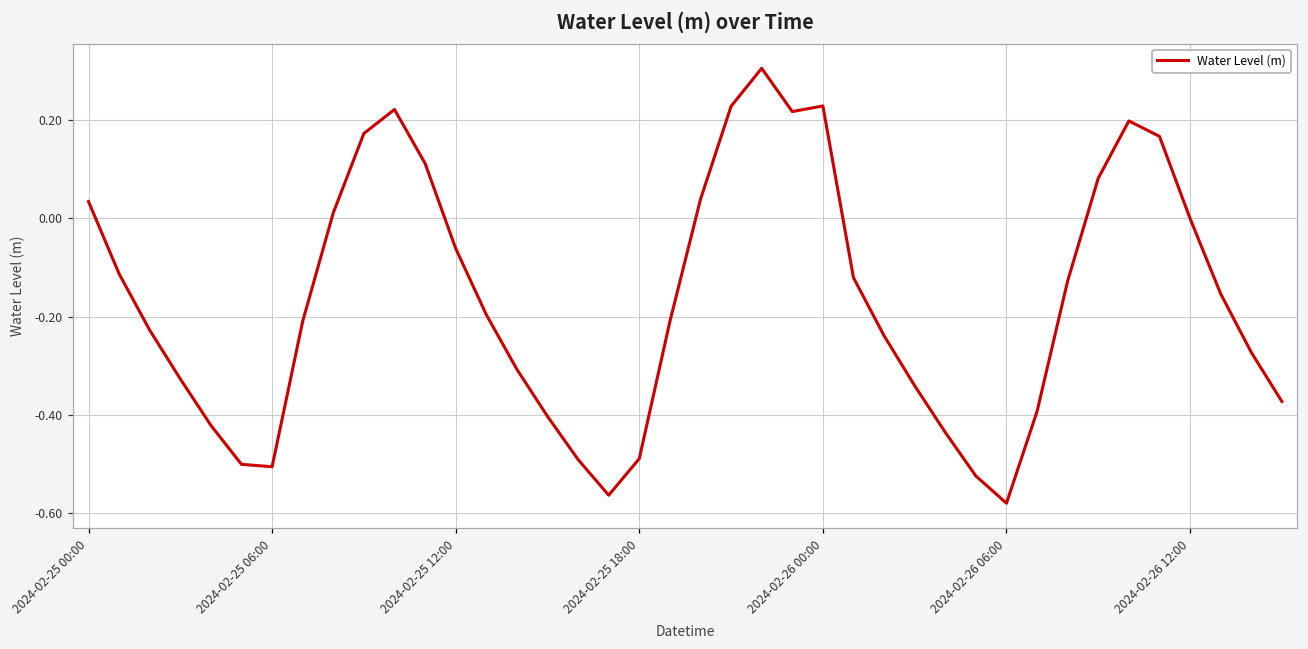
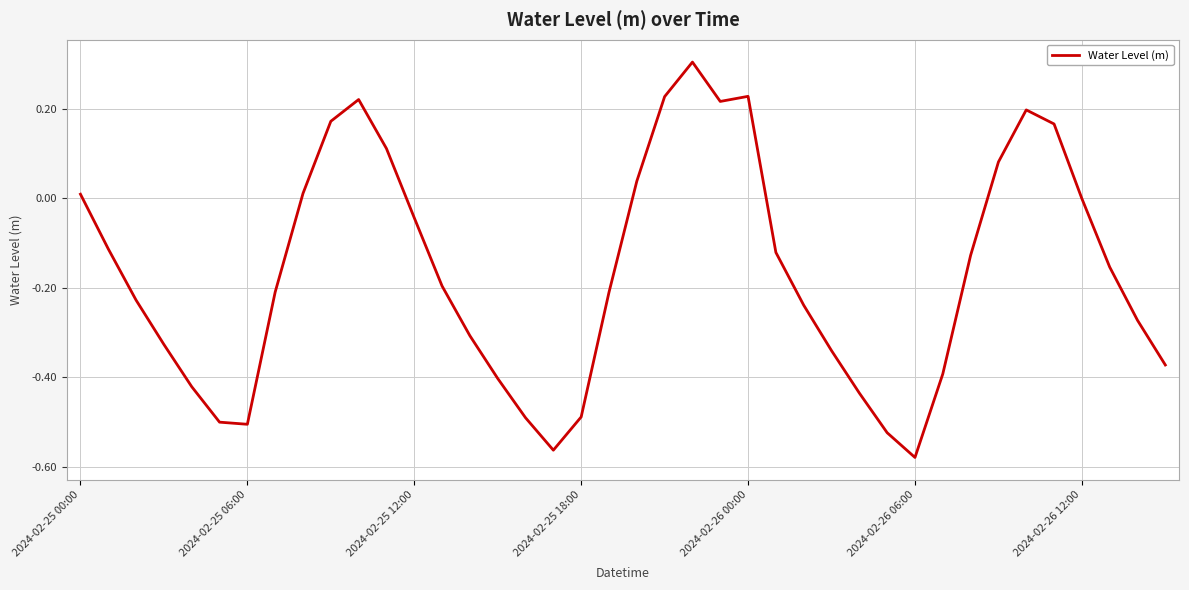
2024-02-25 00:00: 0.03 -> 0.01
2024-02-25 12:00: -0.06 -> -0.04
